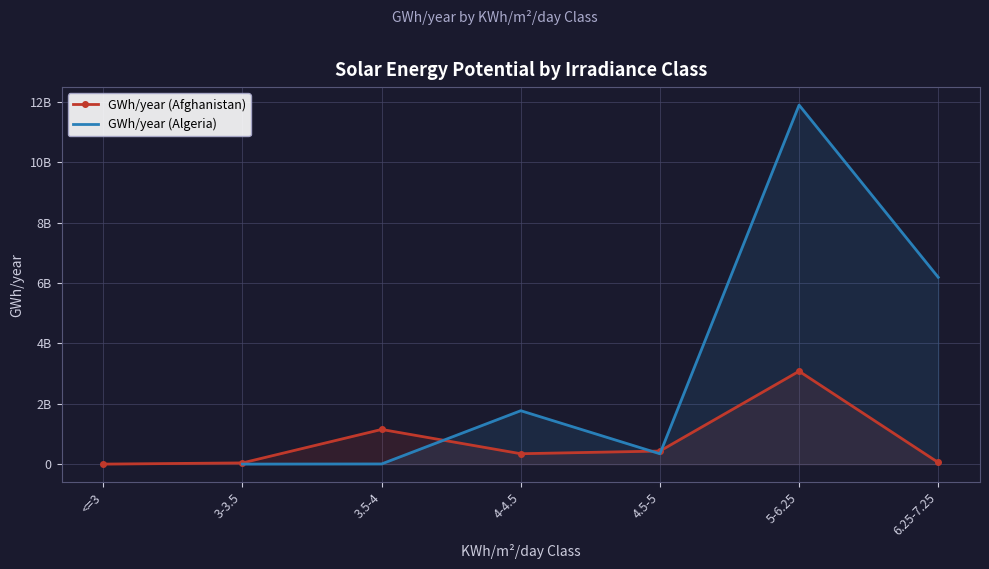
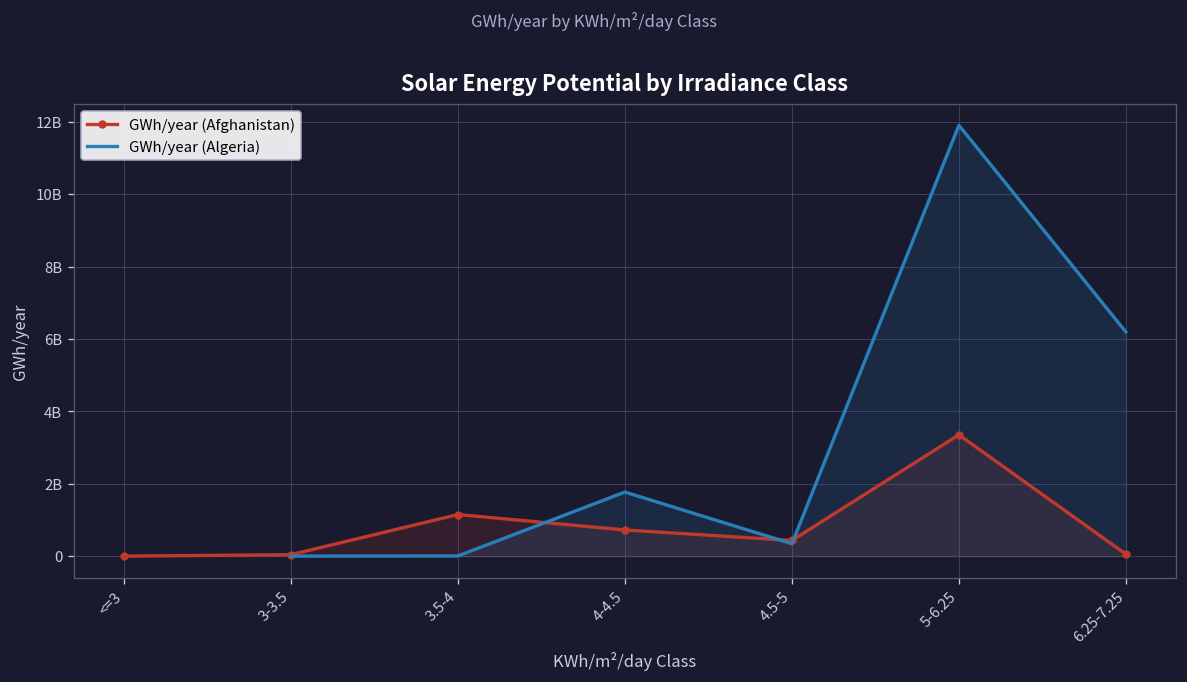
GWh/year (Afghanistan), 4-4.5: 300000000 -> 700000000
GWh/year (Afghanistan), 5-6.25: 3100000000 -> 3400000000
